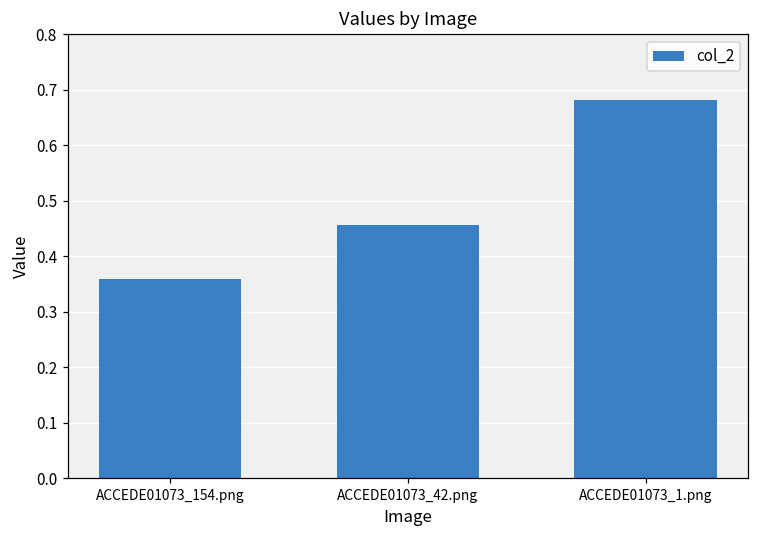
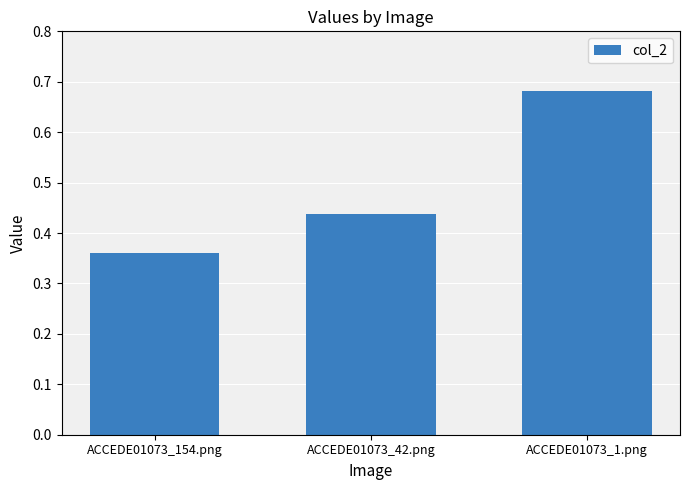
ACCEDE01073_42.png: 0.46 -> 0.44
